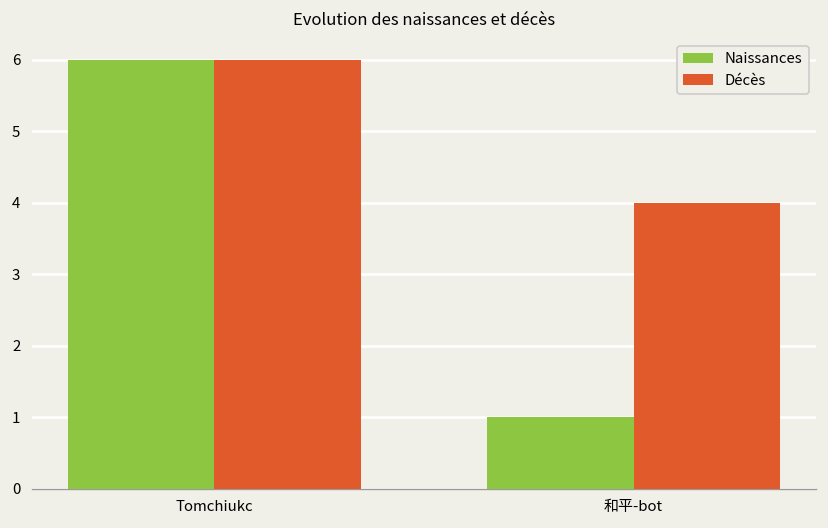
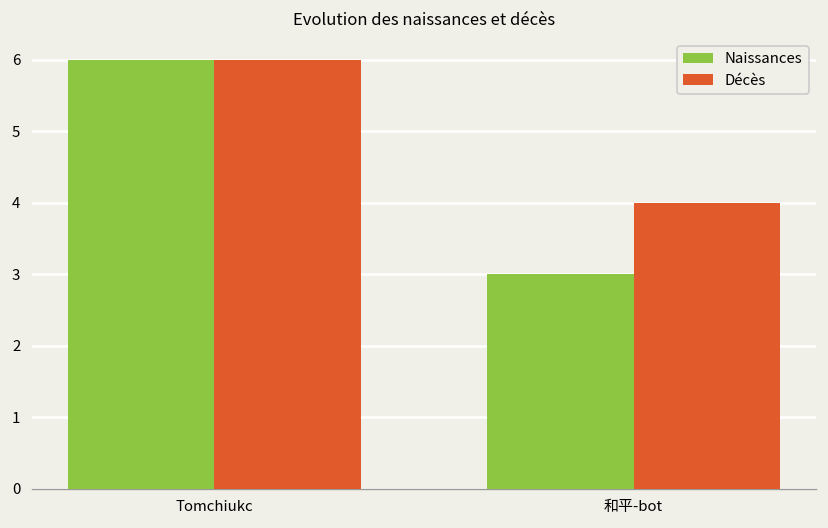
Naissances, 和平-bot: 1 -> 3
